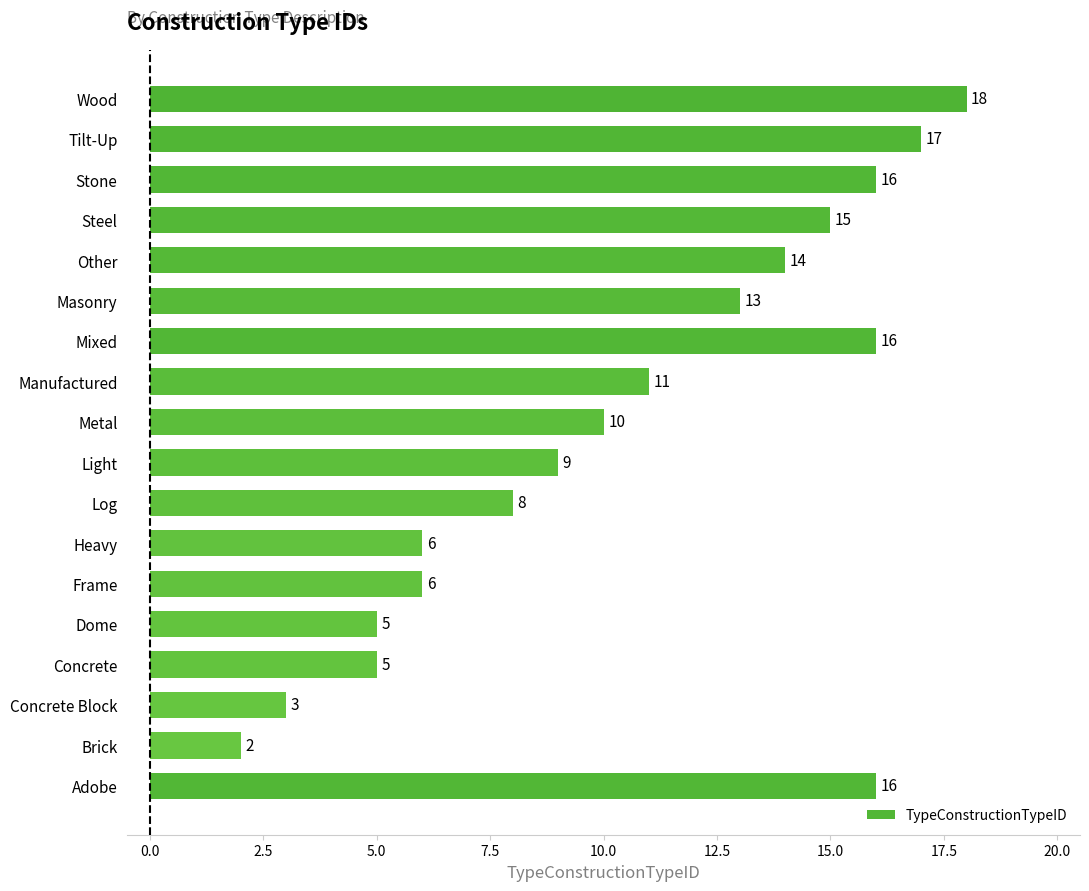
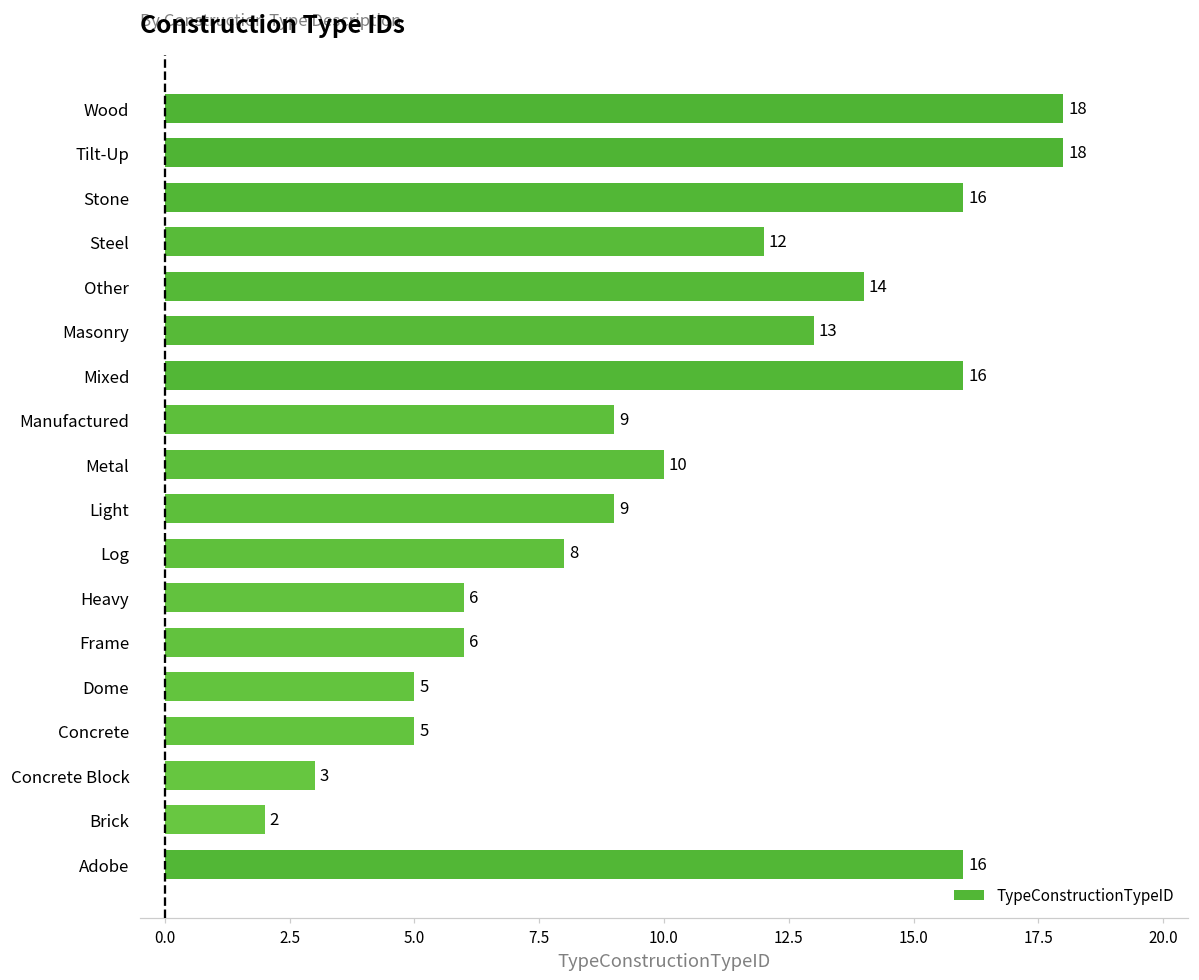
Tilt-Up: 17 -> 18
Steel: 15 -> 12
Manufactured: 11 -> 9
